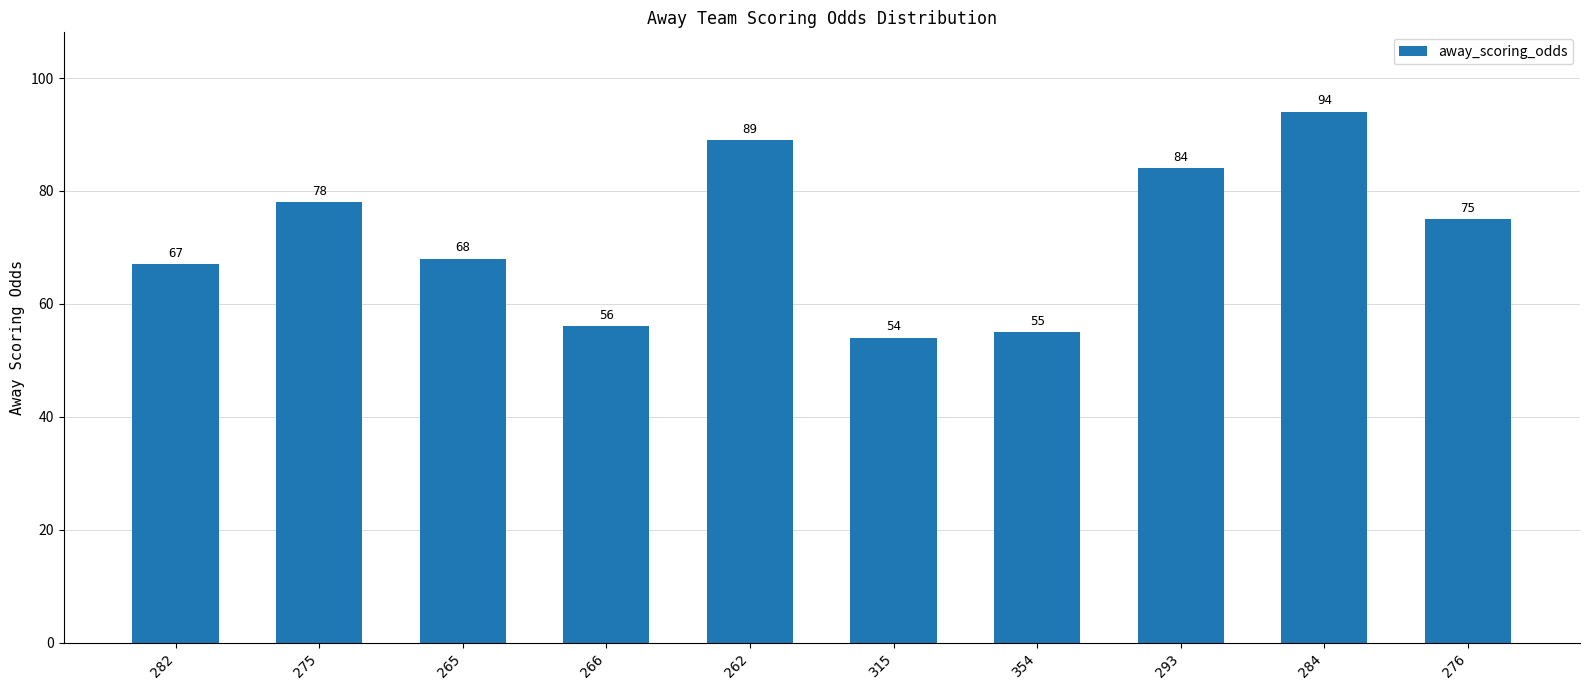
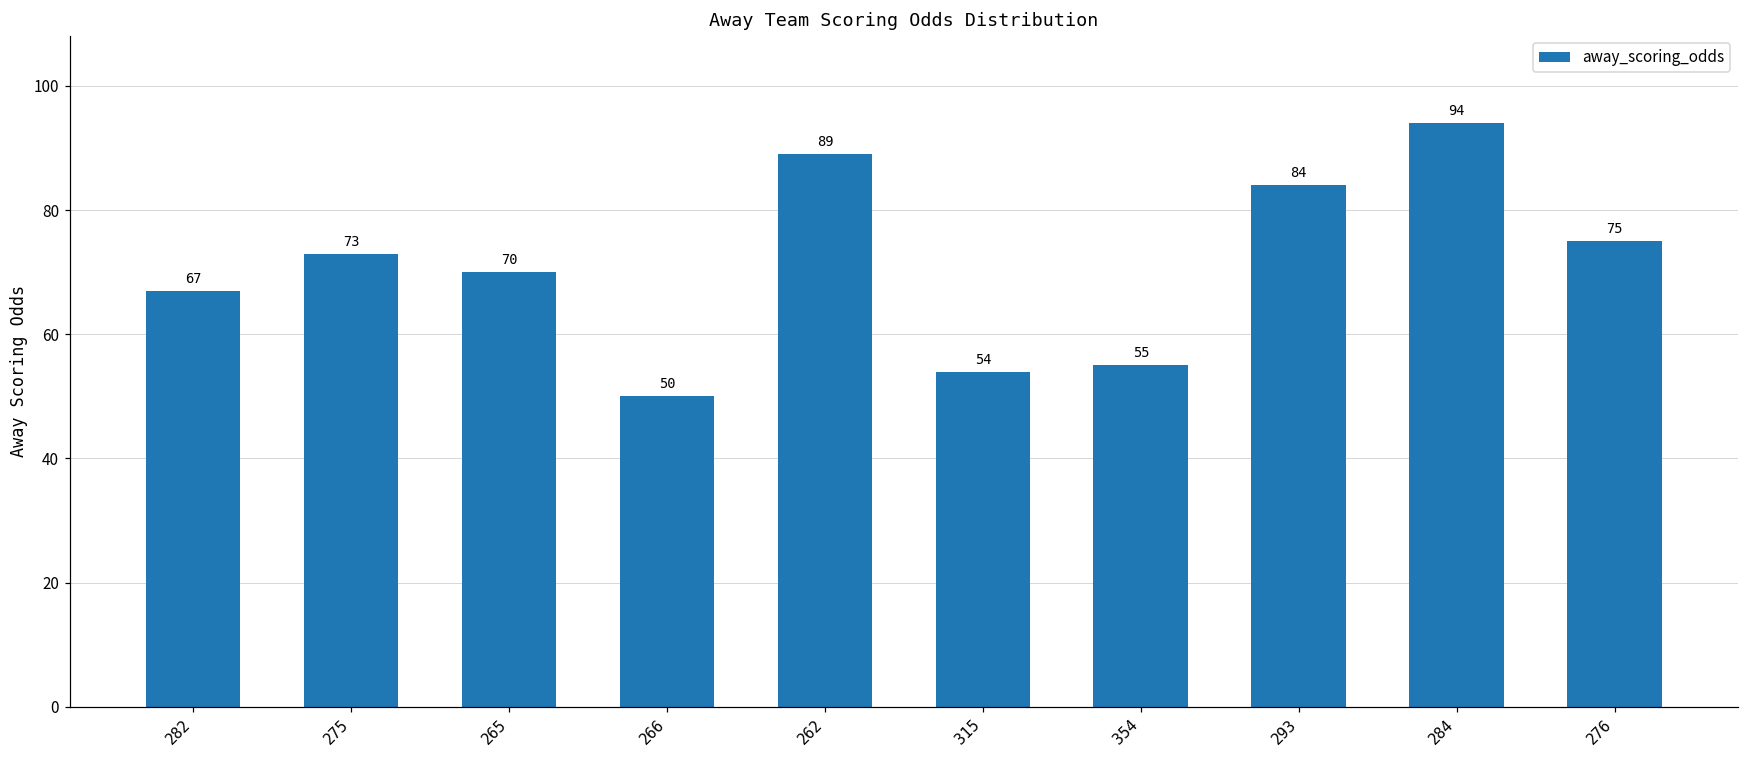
275: 78 -> 73
265: 68 -> 70
266: 56 -> 50
